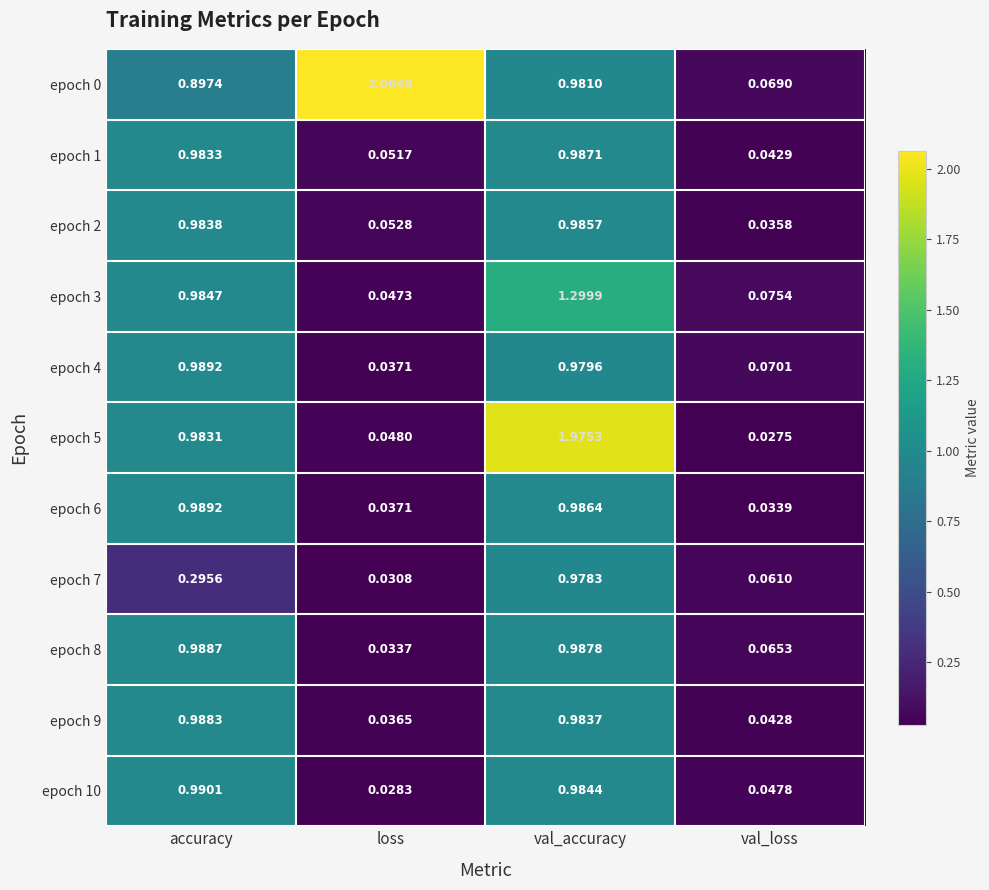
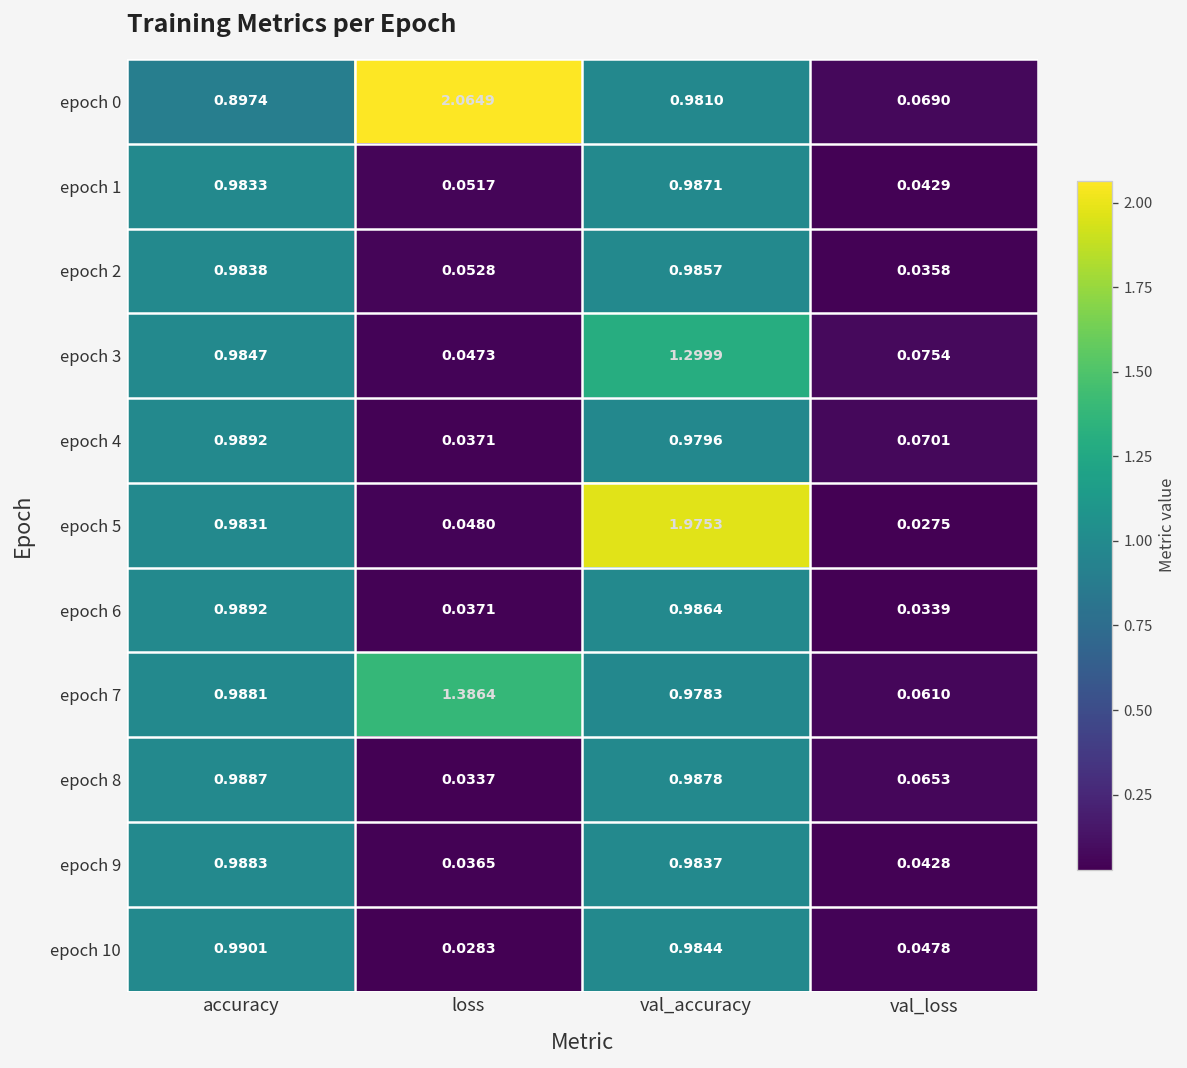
epoch 7, accuracy: 0.2956 -> 0.9881
epoch 7, loss: 0.0308 -> 1.3864
